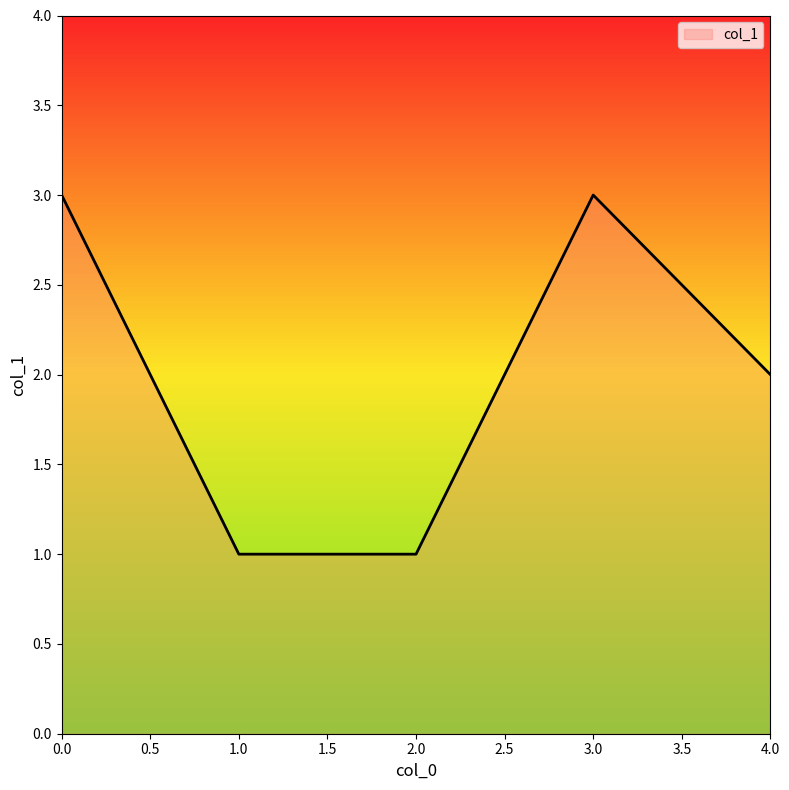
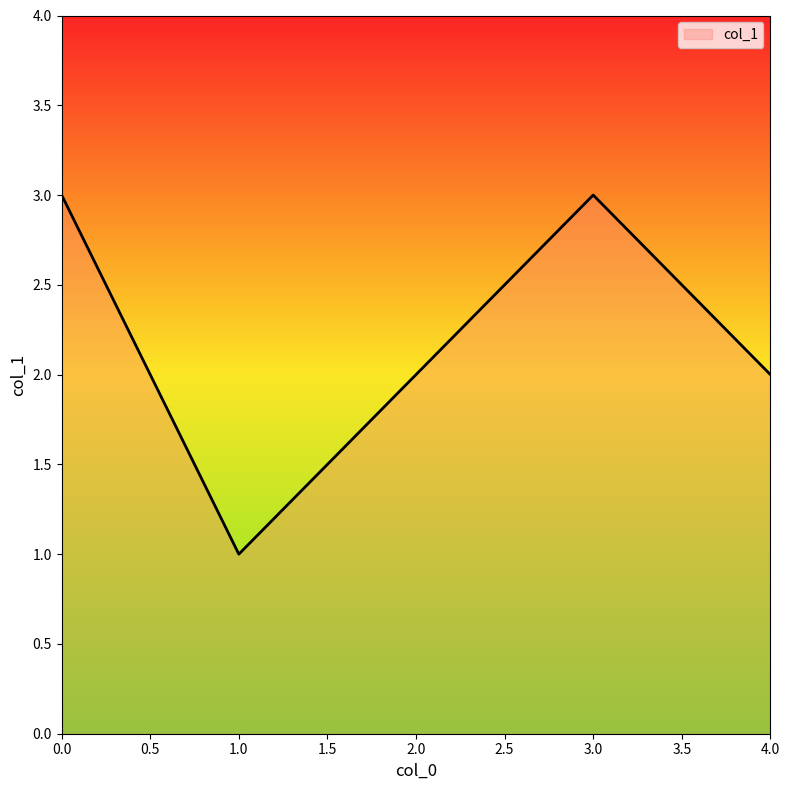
2.0: 1 -> 2
